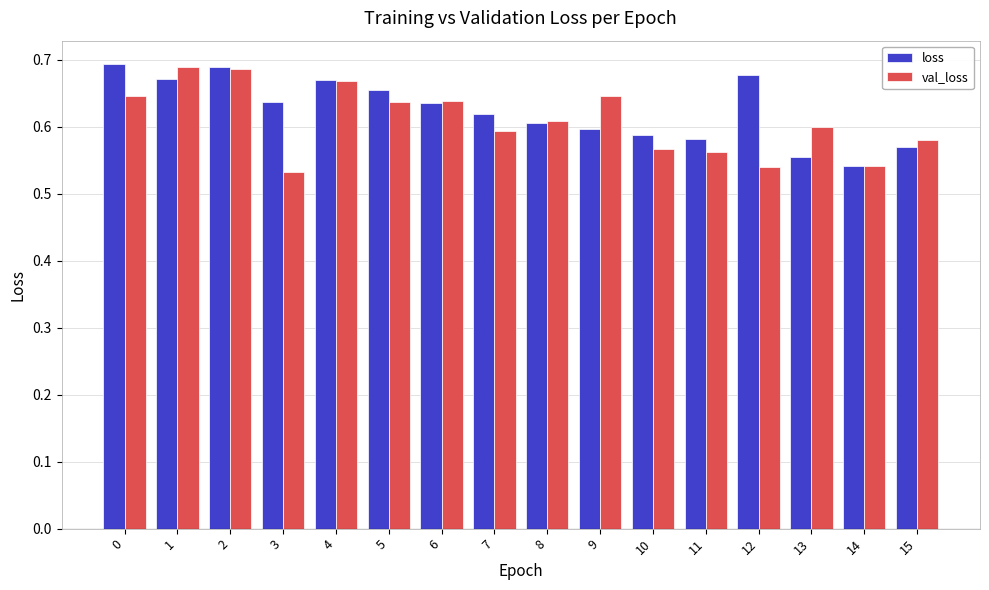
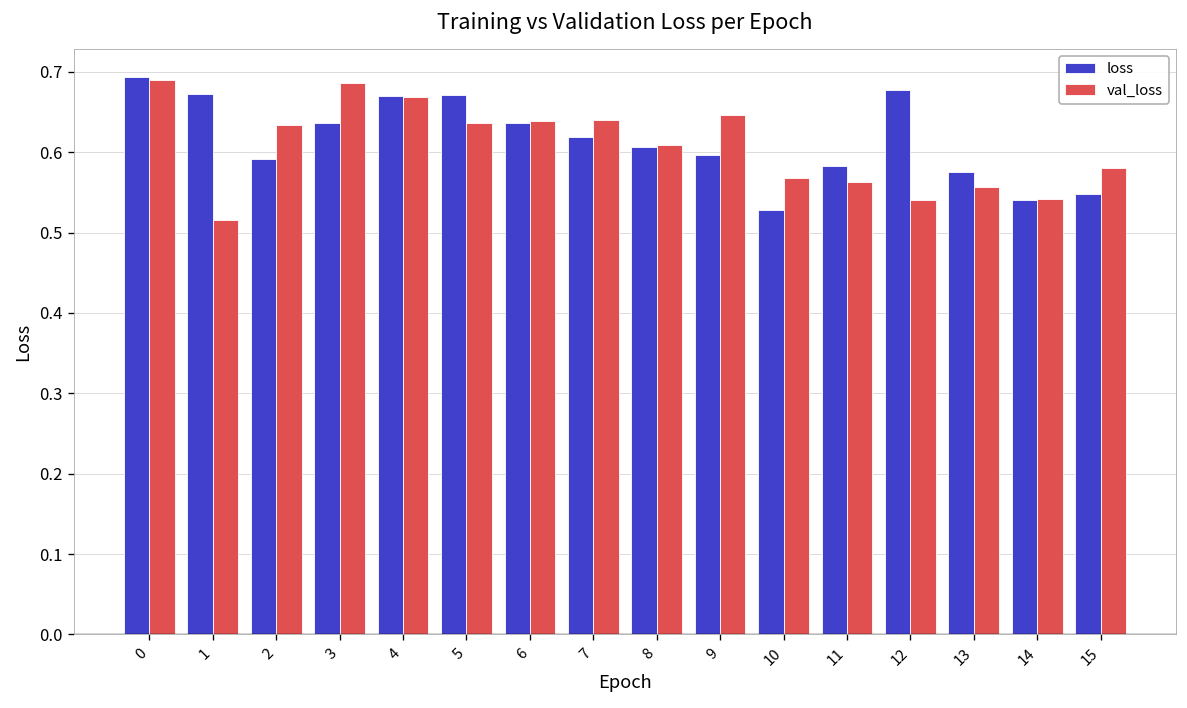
val_loss, 0: 0.65 -> 0.69
val_loss, 1: 0.69 -> 0.52
loss, 2: 0.69 -> 0.59
val_loss, 2: 0.69 -> 0.63
val_loss, 3: 0.53 -> 0.69
loss, 5: 0.65 -> 0.67
val_loss, 7: 0.59 -> 0.64
loss, 10: 0.59 -> 0.53
loss, 13: 0.56 -> 0.58
val_loss, 13: 0.60 -> 0.56
loss, 15: 0.57 -> 0.55
